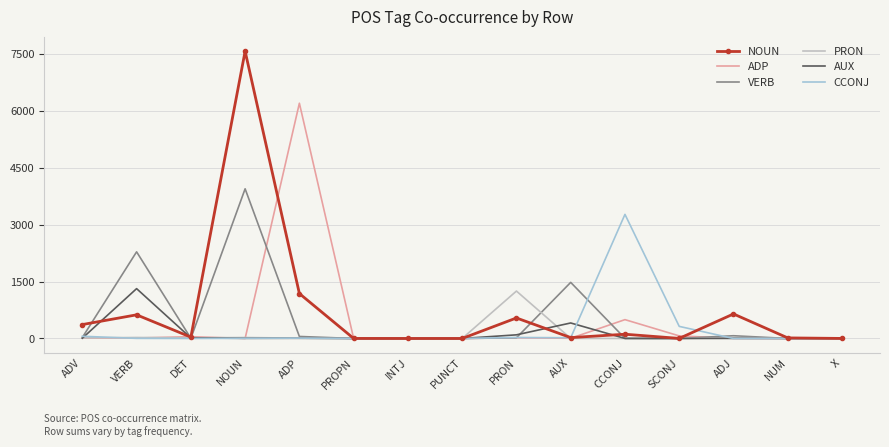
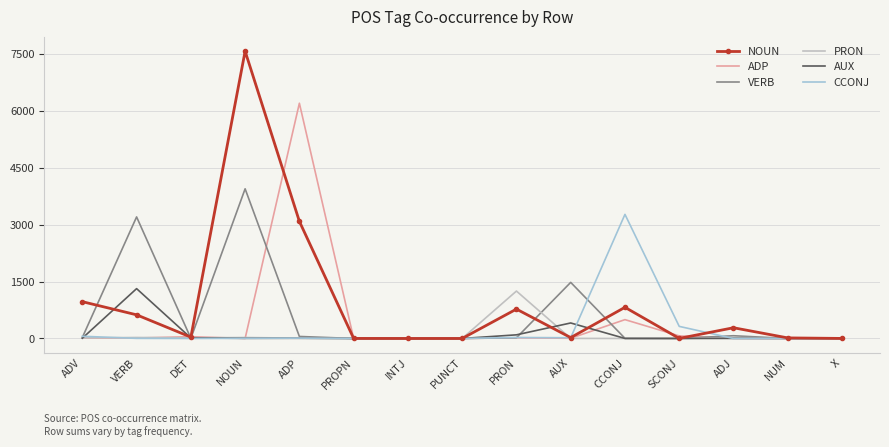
NOUN, ADV: 400 -> 1000
VERB, VERB: 2300 -> 3200
NOUN, ADP: 1200 -> 3100
NOUN, PRON: 500 -> 800
NOUN, CCONJ: 100 -> 800
NOUN, ADJ: 600 -> 300
